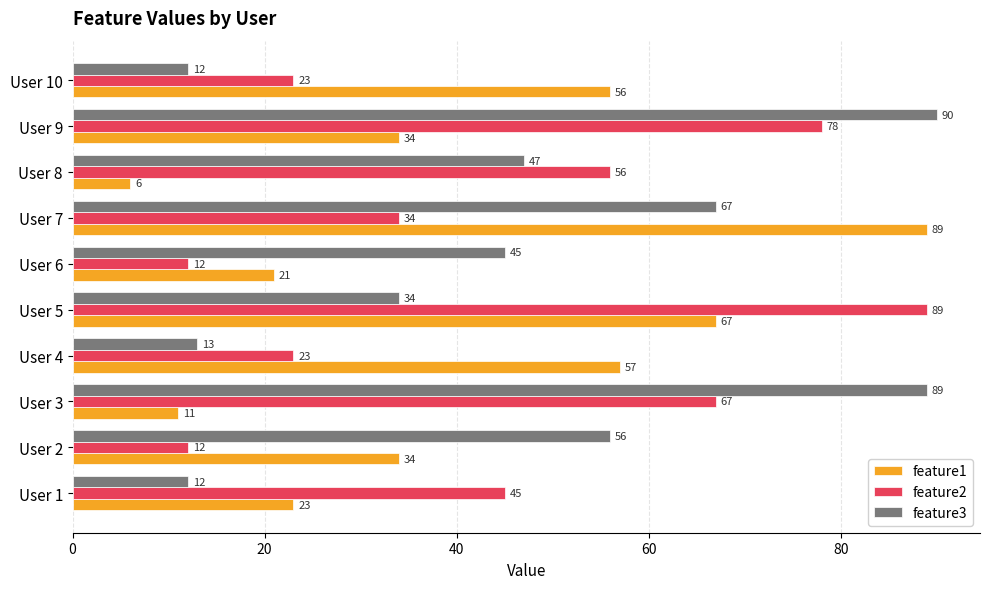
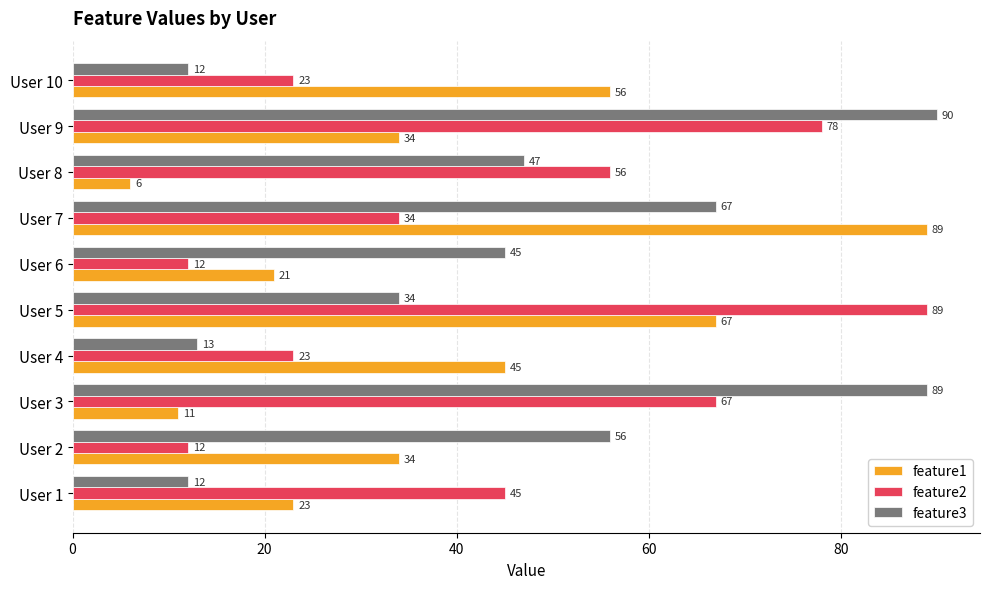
feature1, User 4: 57 -> 45
